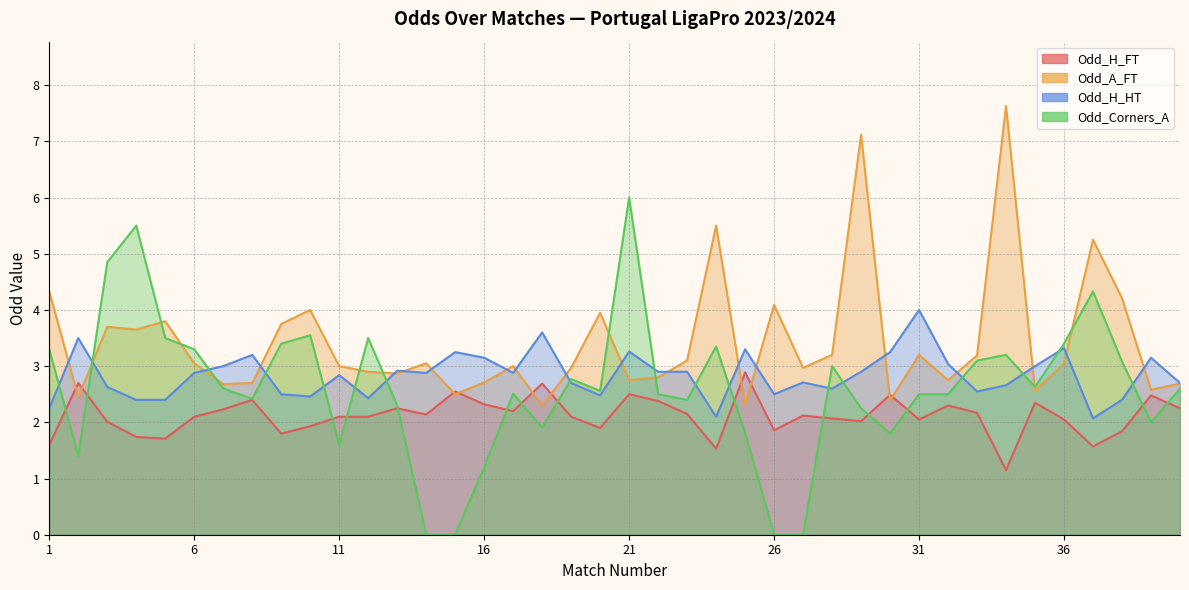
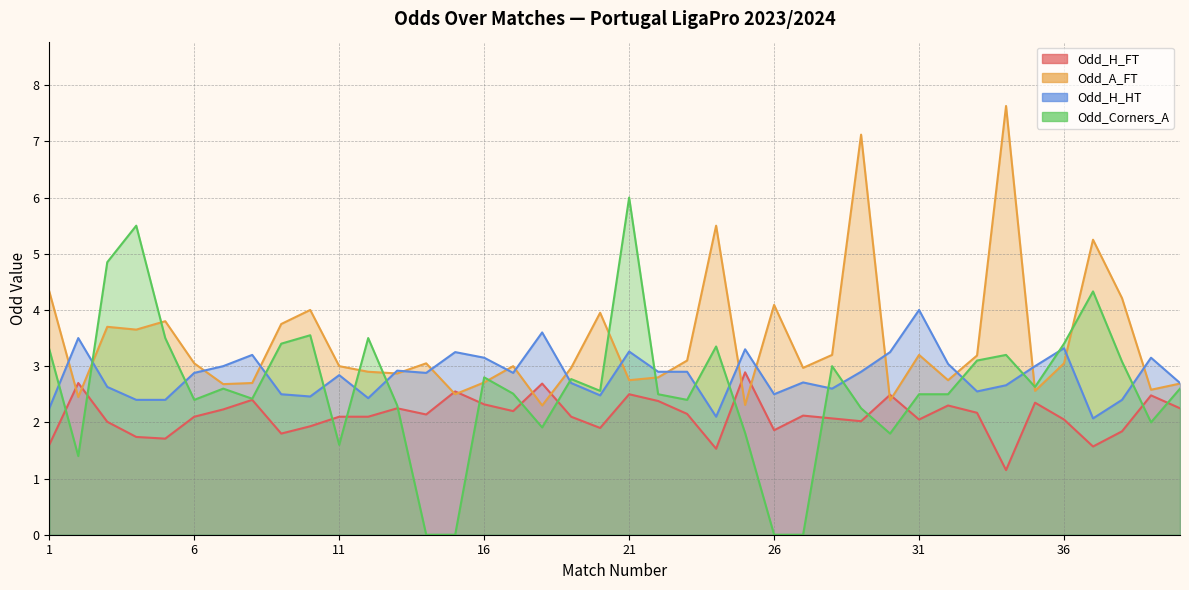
Odd_Corners_A, 6: 3.3 -> 2.4
Odd_Corners_A, 16: 1.2 -> 2.8
